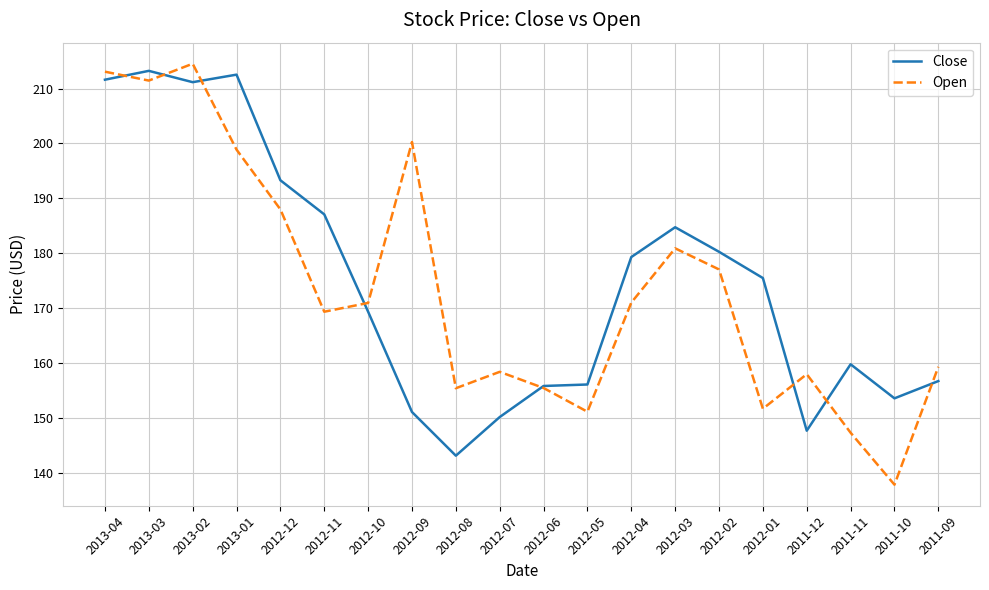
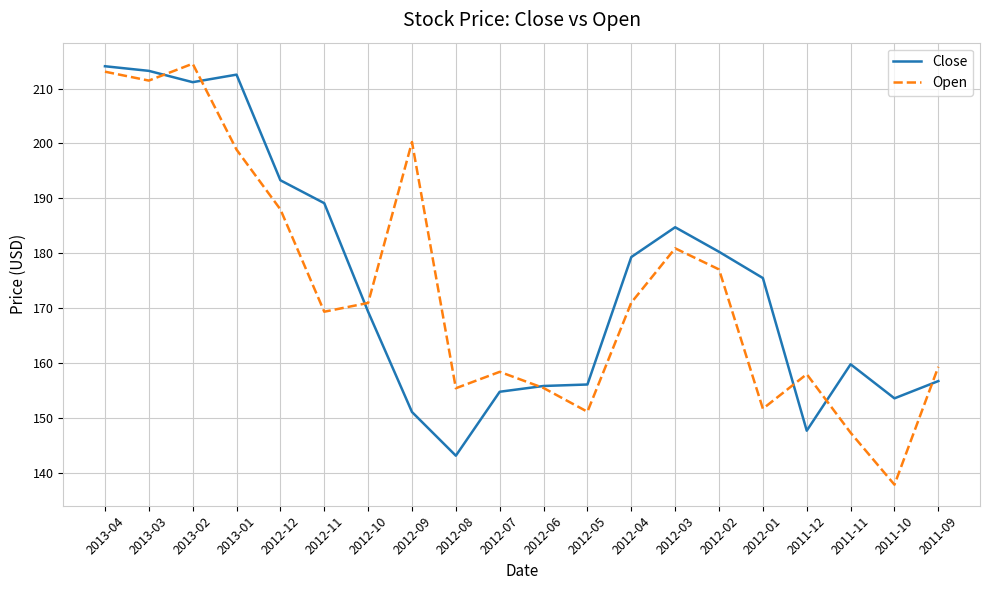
Close, 2013-04: 212 -> 214
Close, 2012-11: 187 -> 189
Close, 2012-07: 150 -> 155
